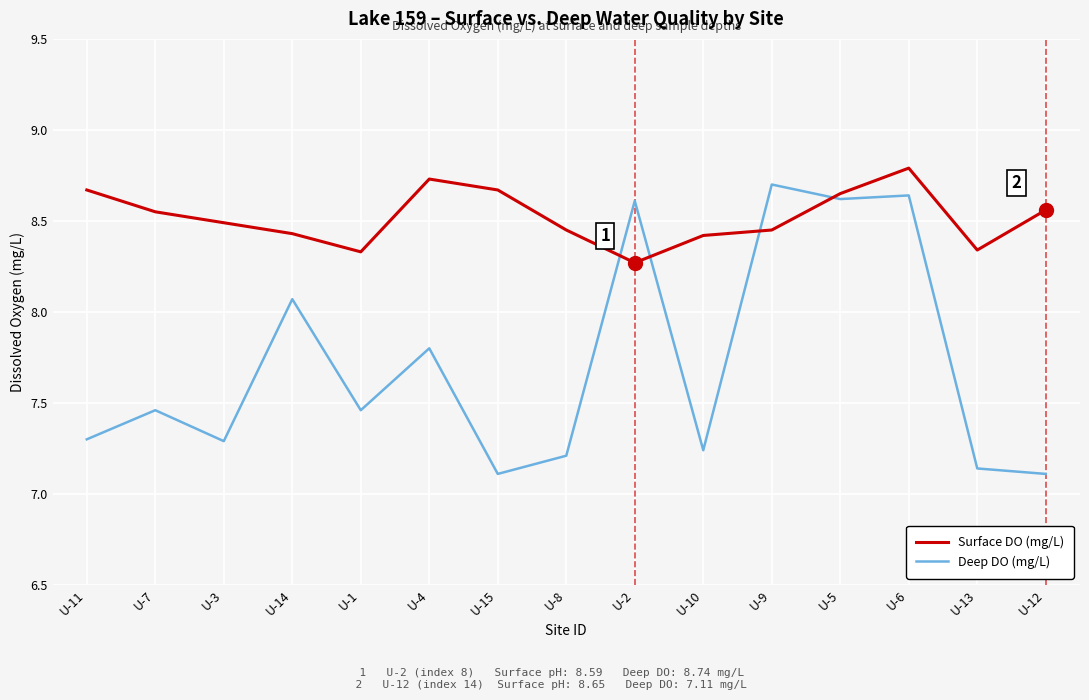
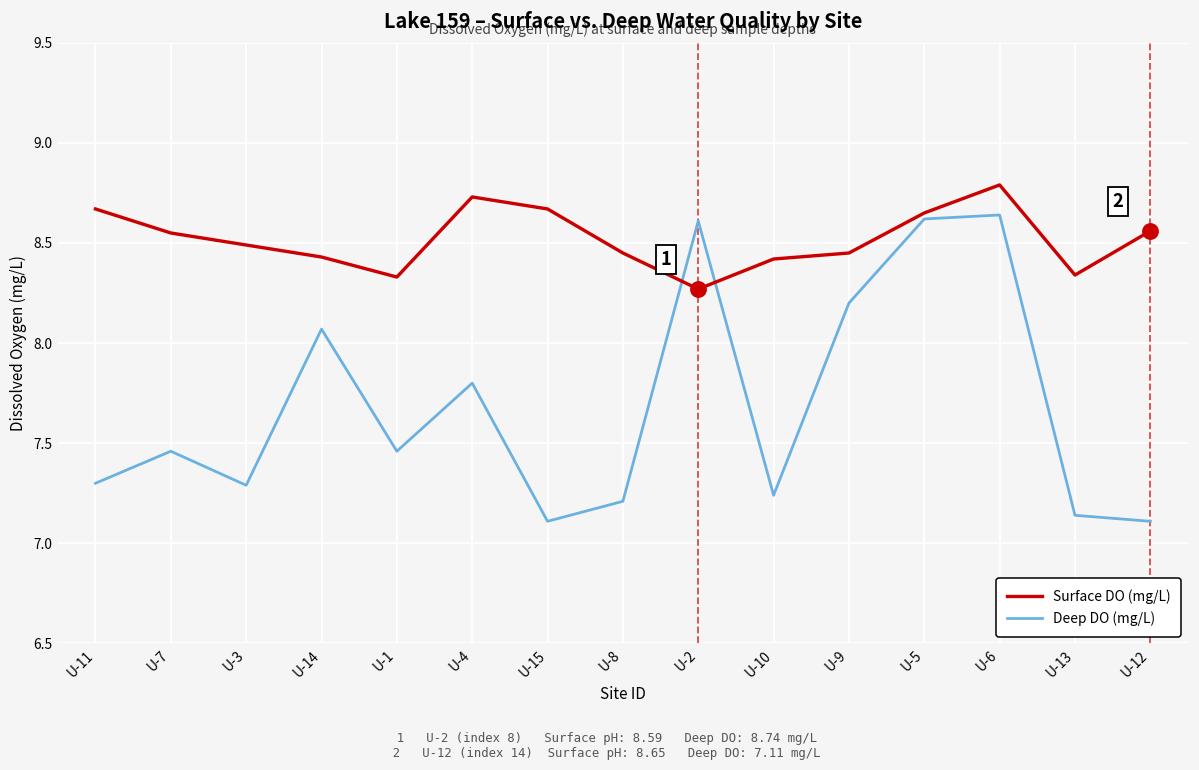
Deep DO (mg/L), U-9: 8.7 -> 8.2
